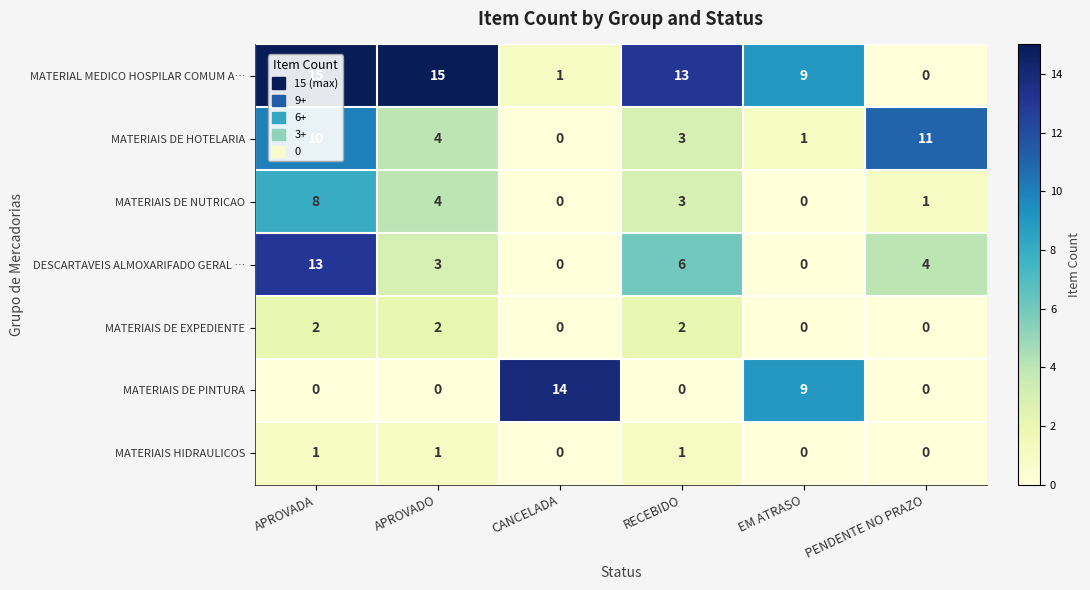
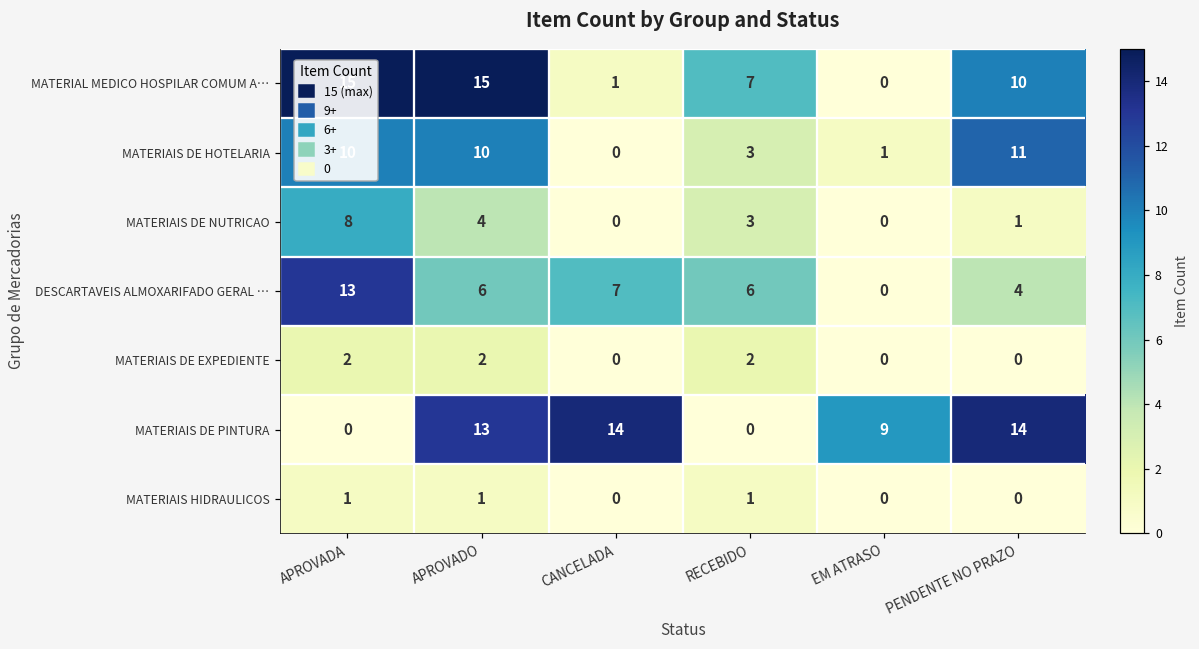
MATERIAL MEDICO HOSPILAR COMUM A…, RECEBIDO: 13 -> 7
MATERIAL MEDICO HOSPILAR COMUM A…, EM ATRASO: 9 -> 0
MATERIAL MEDICO HOSPILAR COMUM A…, PENDENTE NO PRAZO: 0 -> 10
MATERIAIS DE HOTELARIA, APROVADO: 4 -> 10
DESCARTAVEIS ALMOXARIFADO GERAL …, APROVADO: 3 -> 6
DESCARTAVEIS ALMOXARIFADO GERAL …, CANCELADA: 0 -> 7
MATERIAIS DE PINTURA, APROVADO: 0 -> 13
MATERIAIS DE PINTURA, PENDENTE NO PRAZO: 0 -> 14
